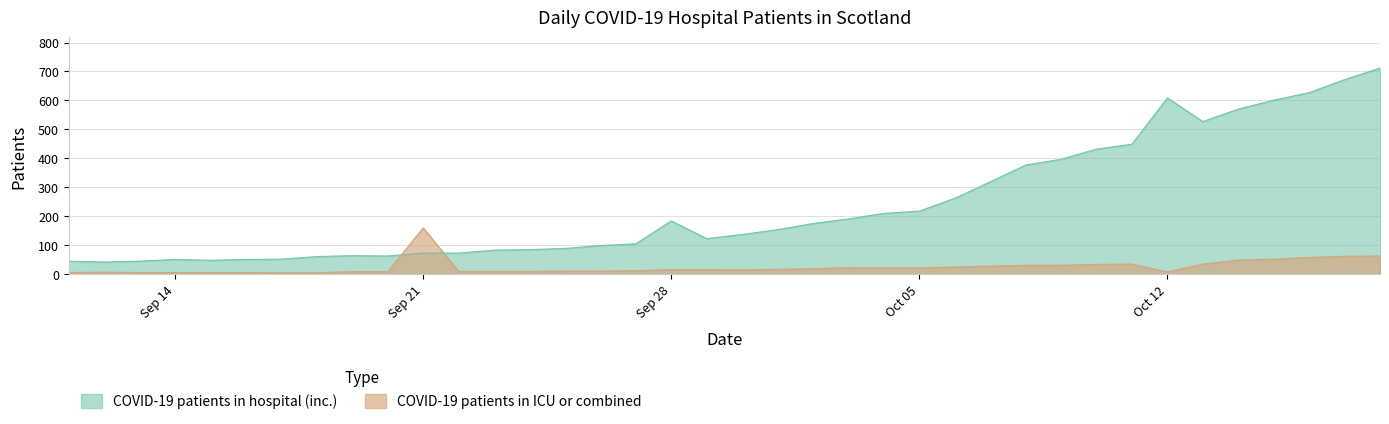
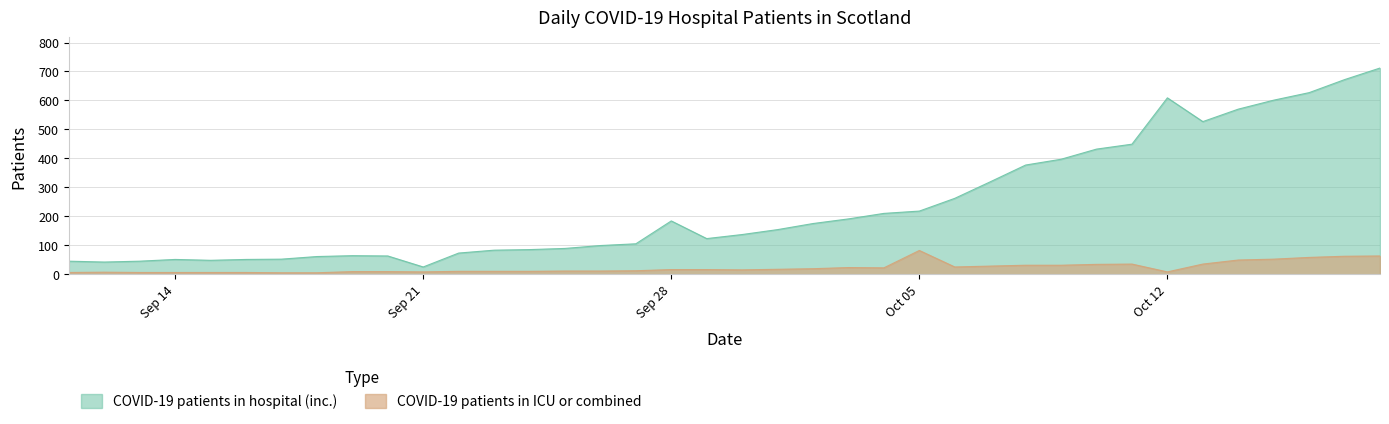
COVID-19 patients in hospital (inc.), Sep 21: 70 -> 30
COVID-19 patients in ICU or combined, Sep 21: 160 -> 10
COVID-19 patients in ICU or combined, Oct 05: 20 -> 80
